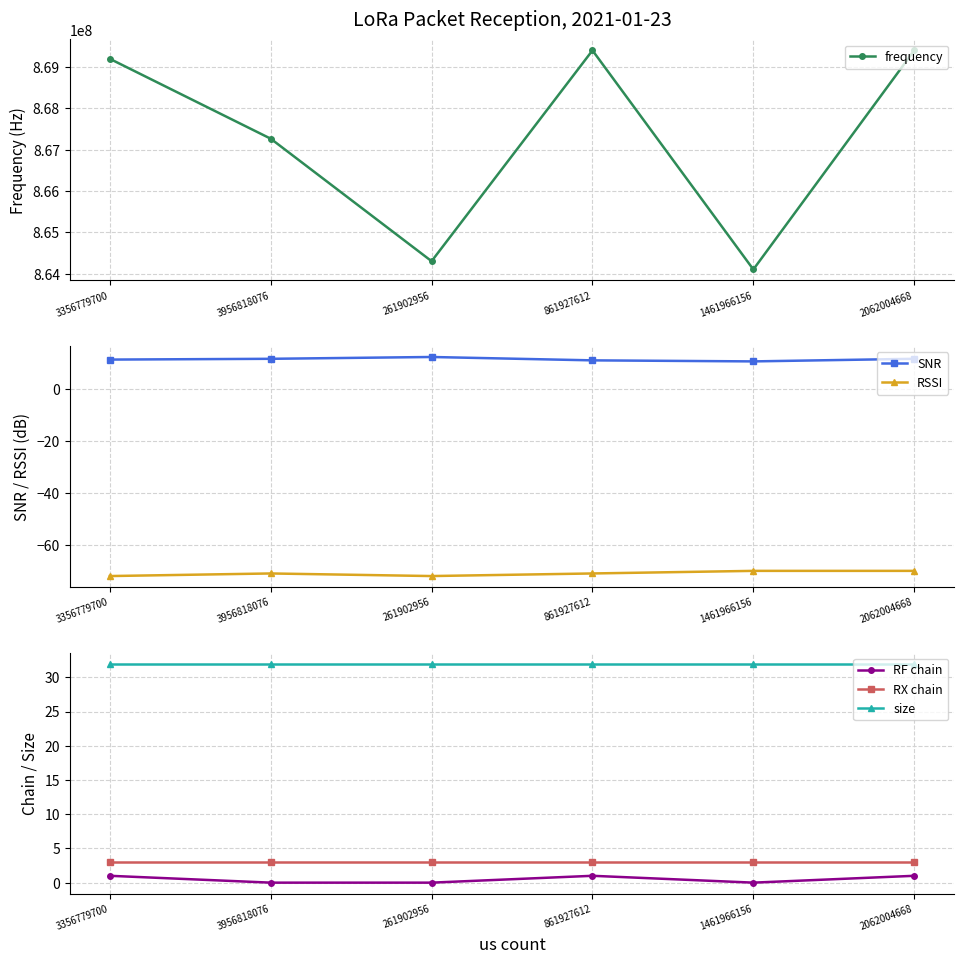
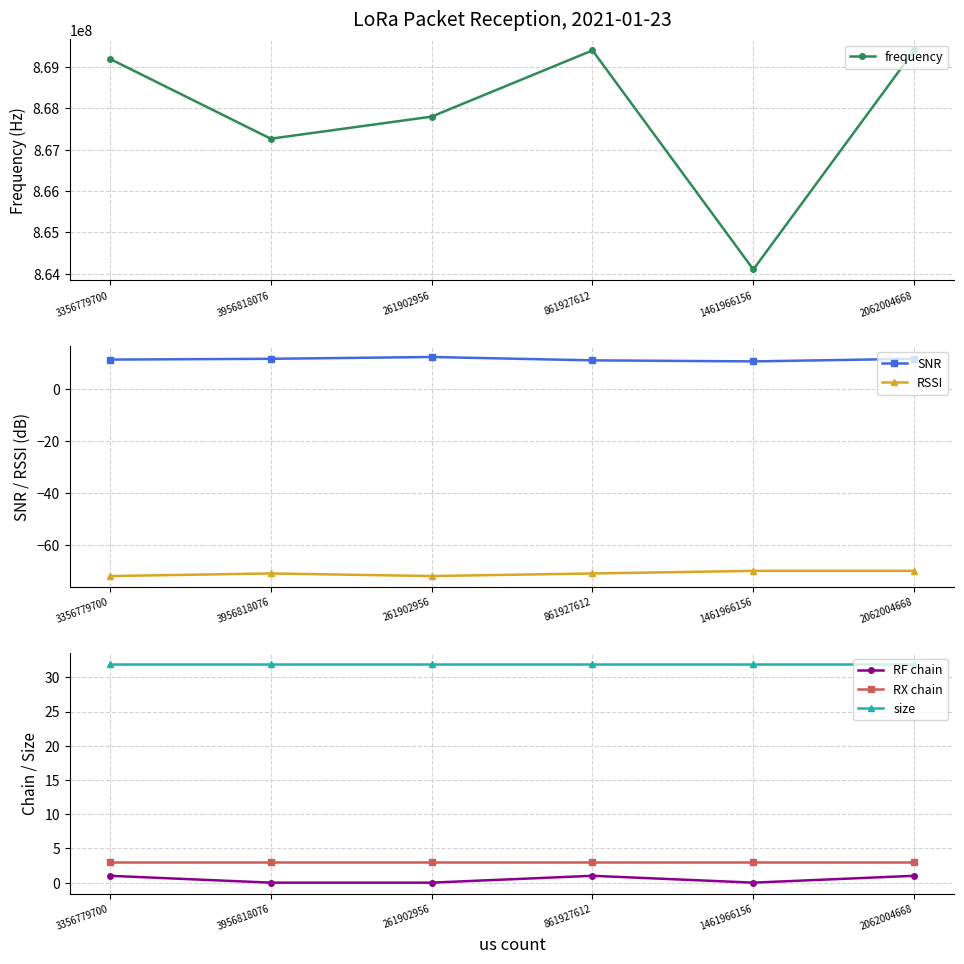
LoRa Packet Reception, 2021-01-23, 261902956: 864300000 -> 867800000
